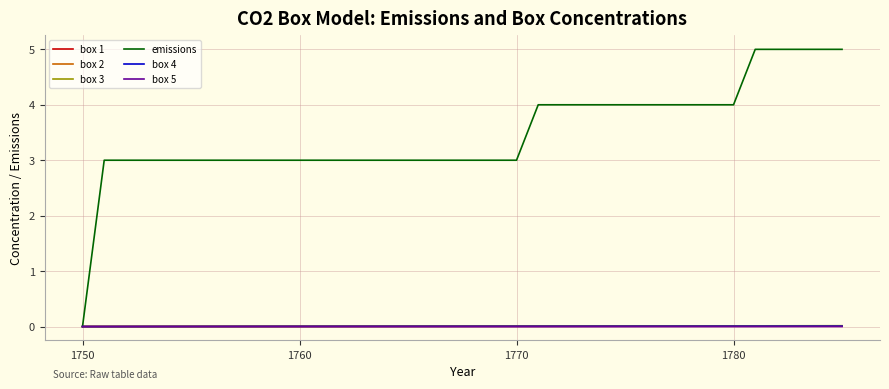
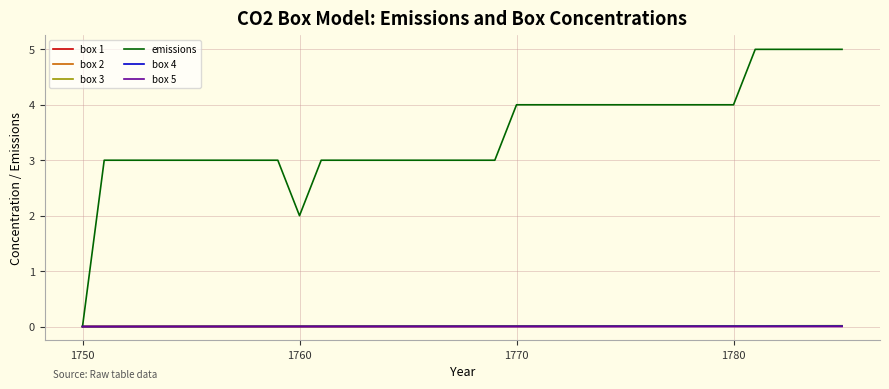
emissions, 1760: 3 -> 2
emissions, 1770: 3 -> 4
